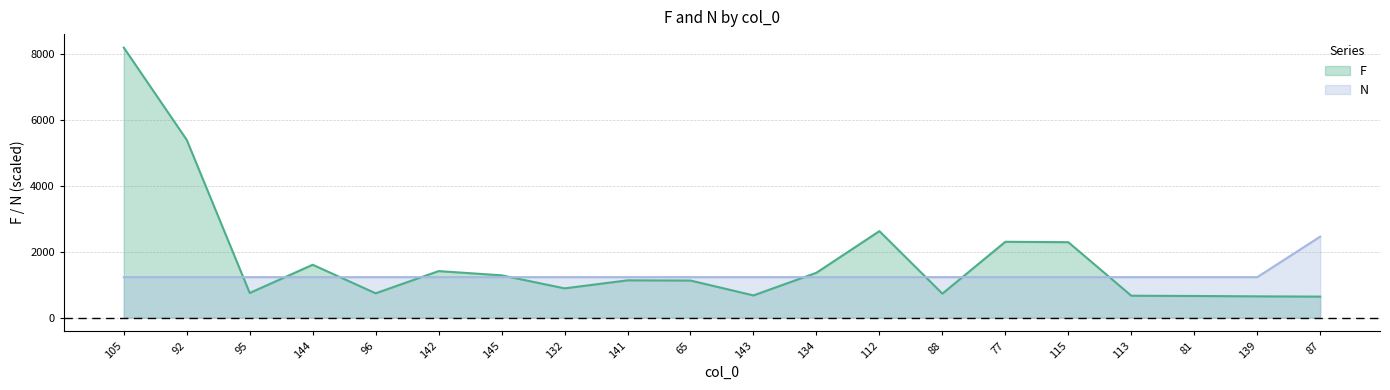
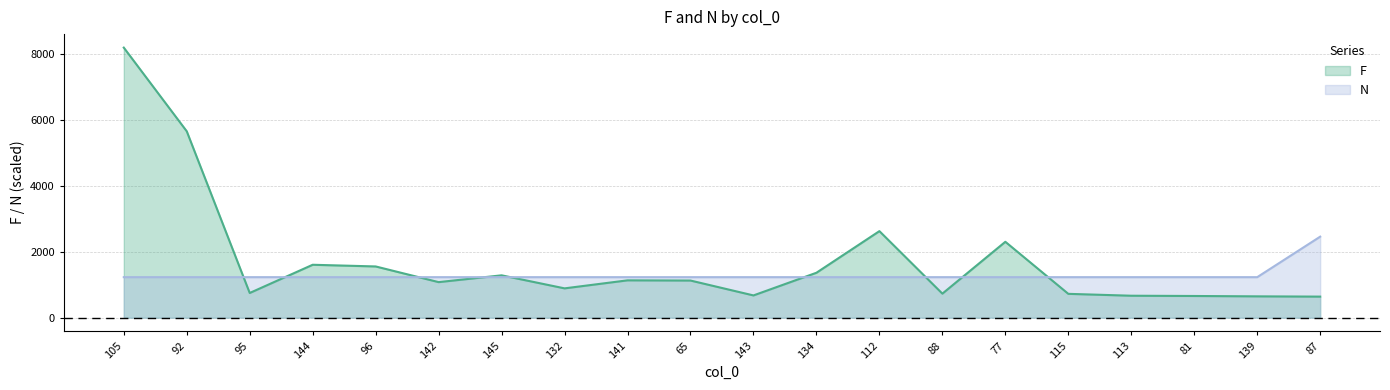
F, 92: 5400 -> 5600
F, 96: 700 -> 1600
F, 142: 1400 -> 1100
F, 115: 2300 -> 700
